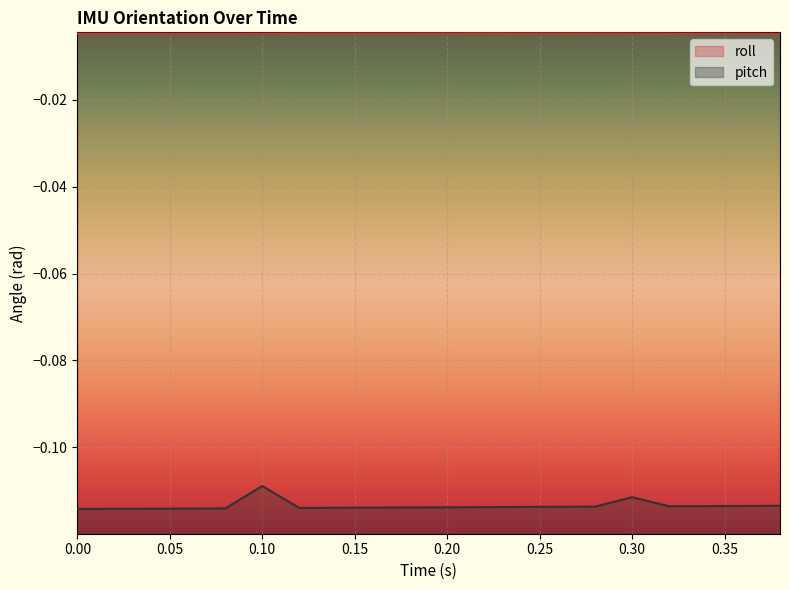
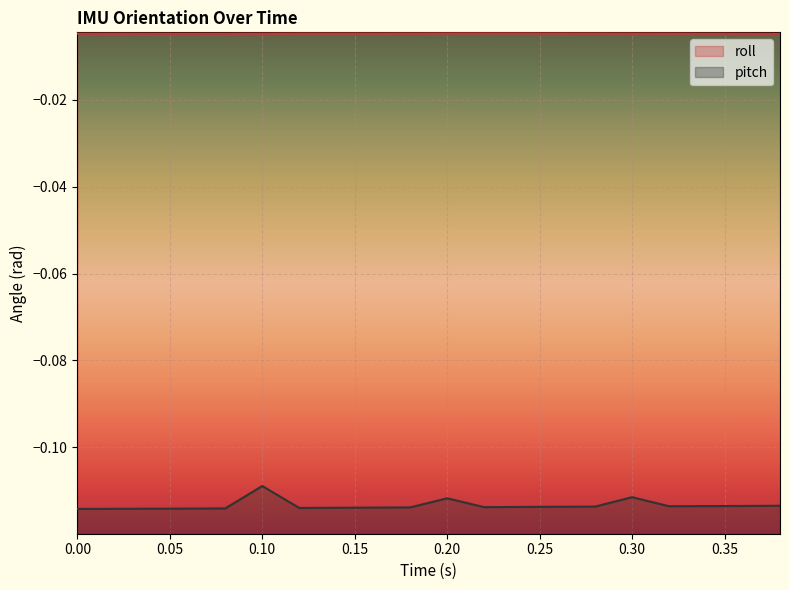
pitch, 0.20: -0.114 -> -0.112
